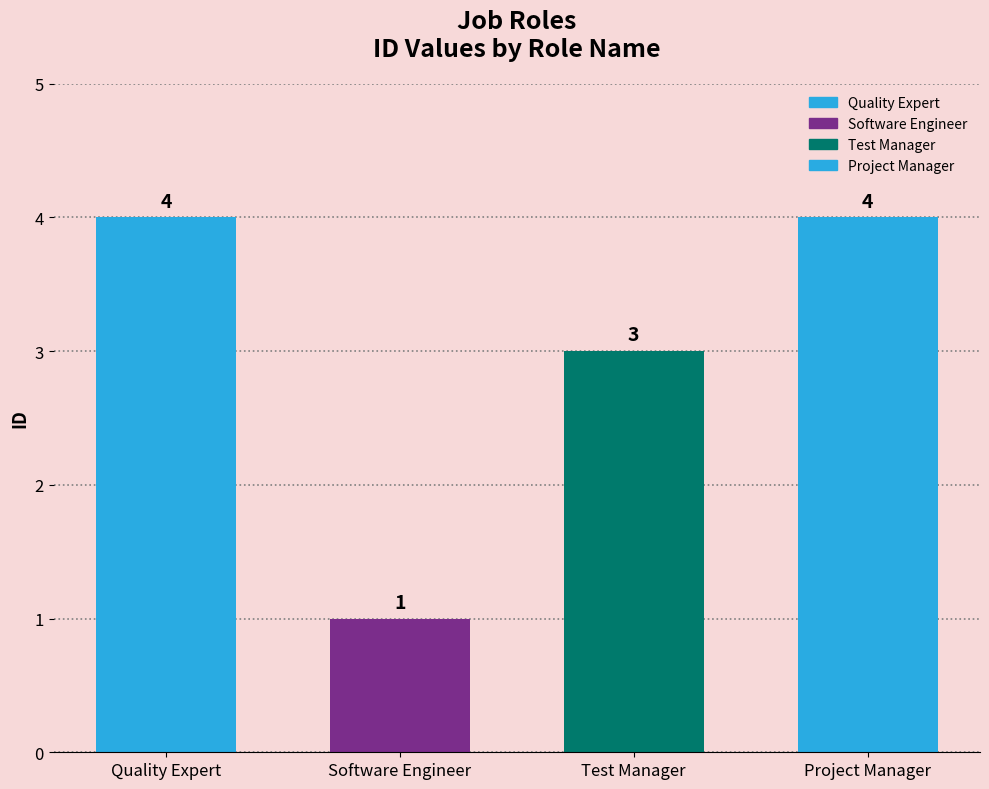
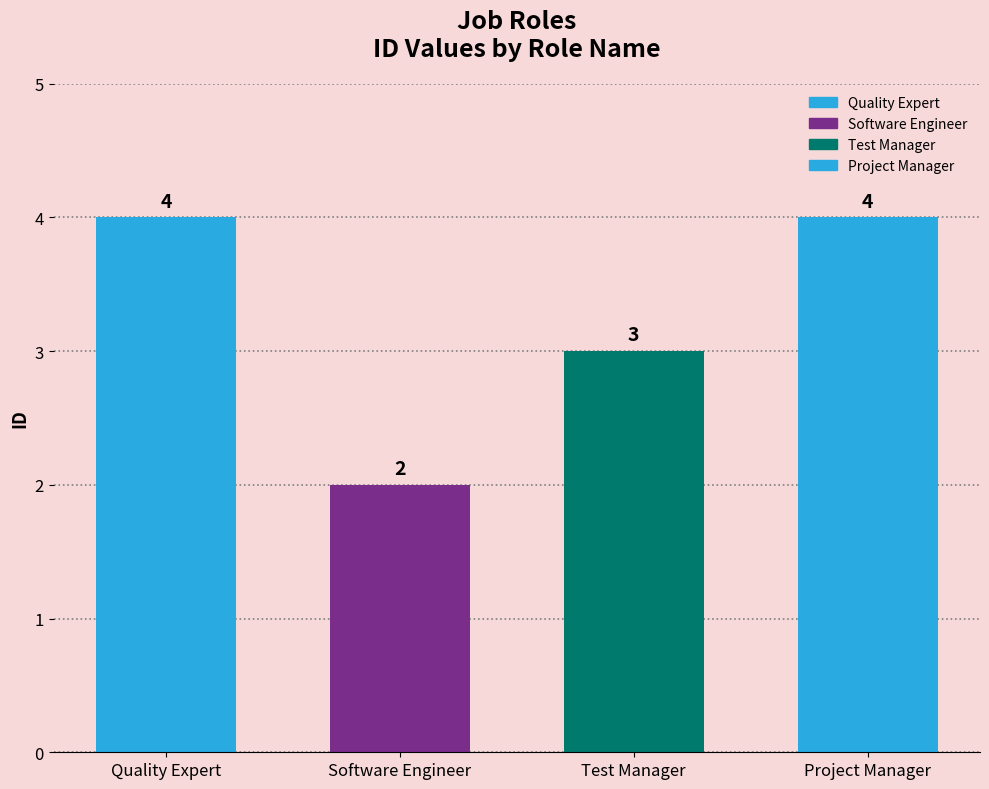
Software Engineer: 1 -> 2
